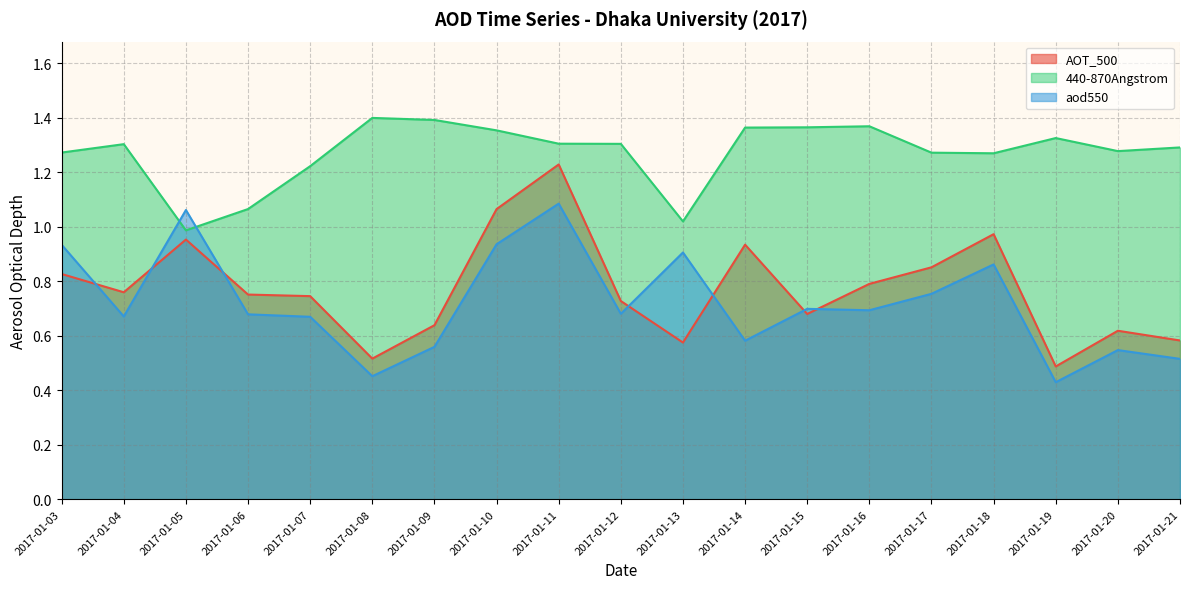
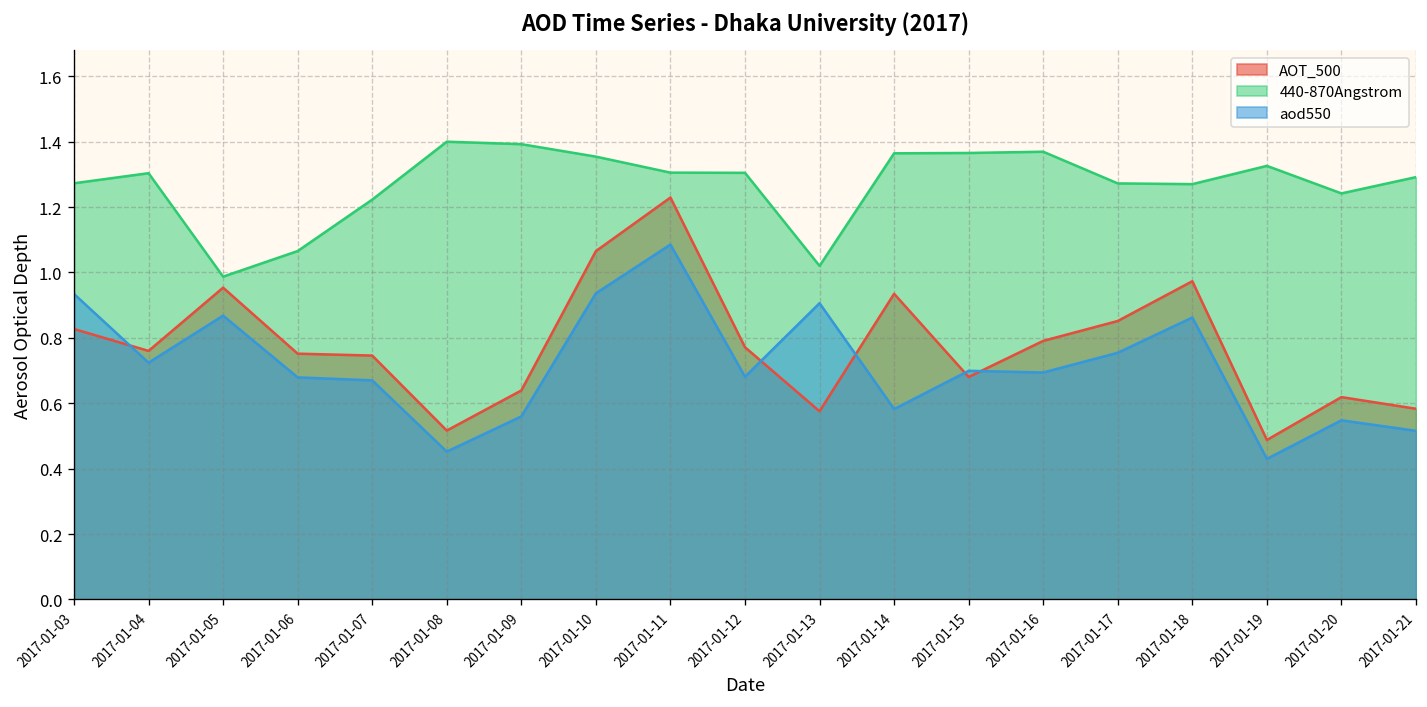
aod550, 2017-01-04: 0.67 -> 0.72
aod550, 2017-01-05: 1.06 -> 0.87
AOT_500, 2017-01-12: 0.73 -> 0.77
440-870Angstrom, 2017-01-20: 1.28 -> 1.24
